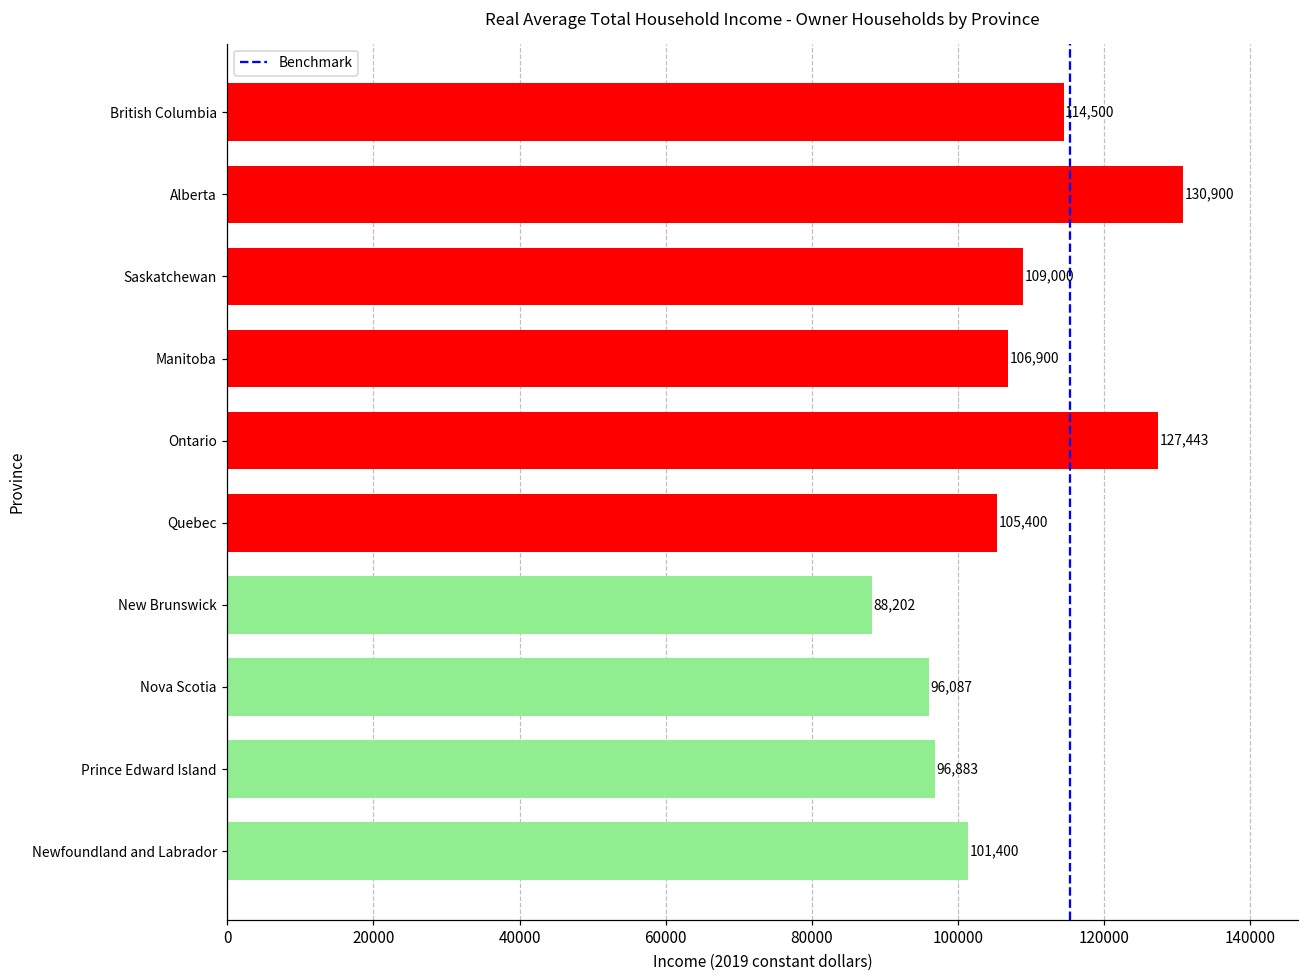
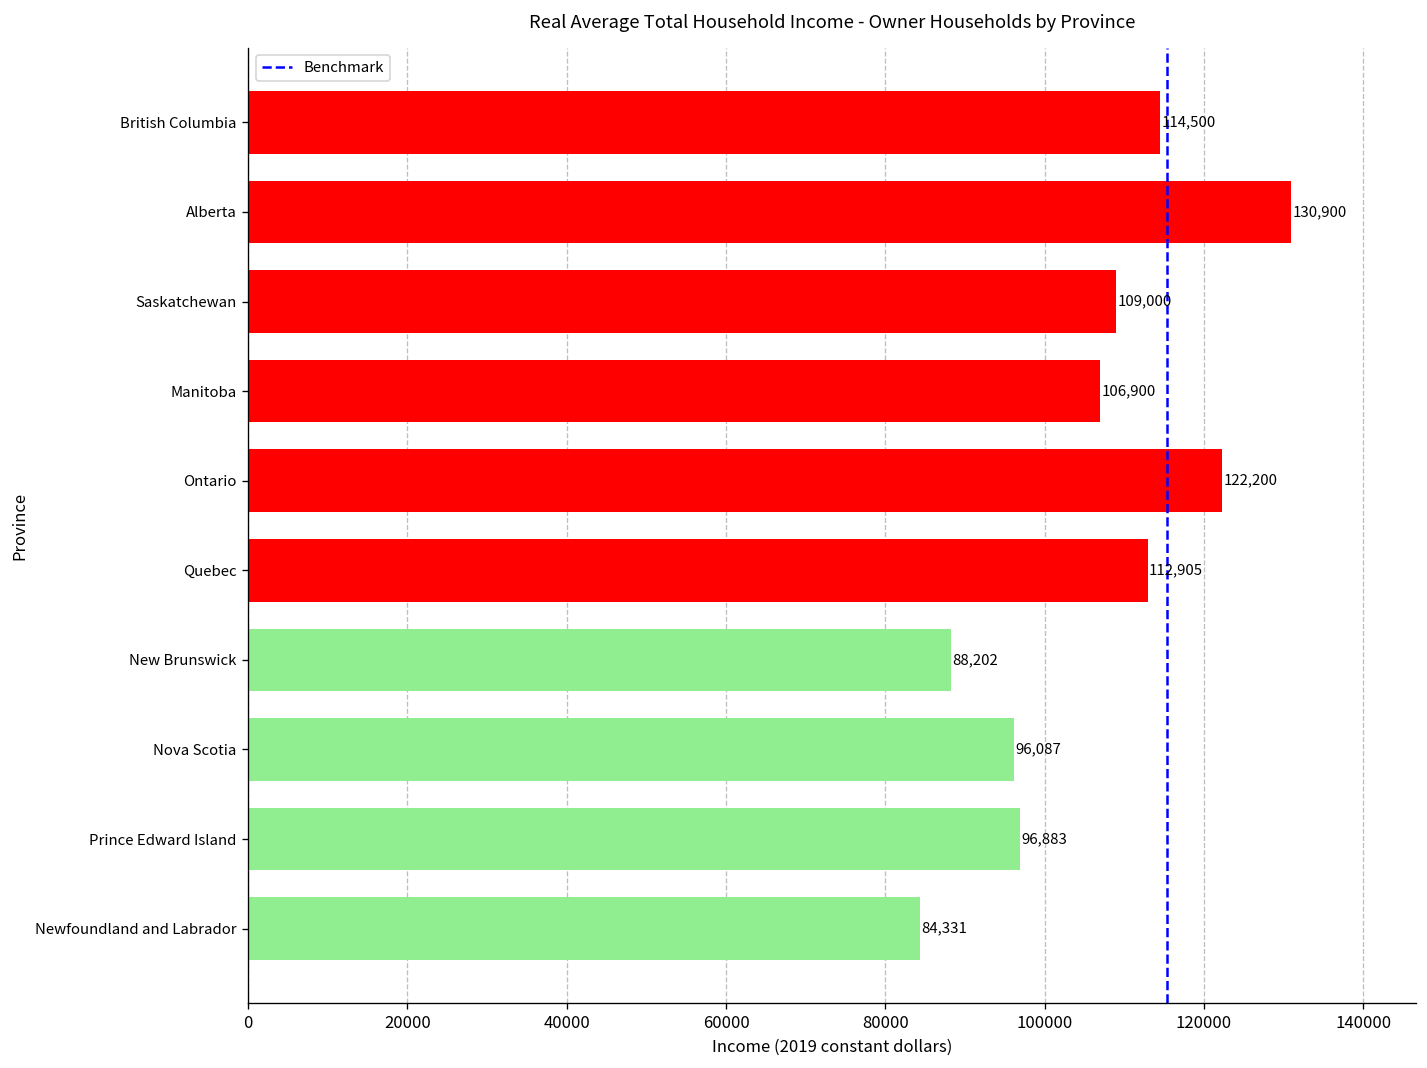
Ontario: 127,443 -> 122,200
Quebec: 105,400 -> 112,905
Newfoundland and Labrador: 101,400 -> 84,331
